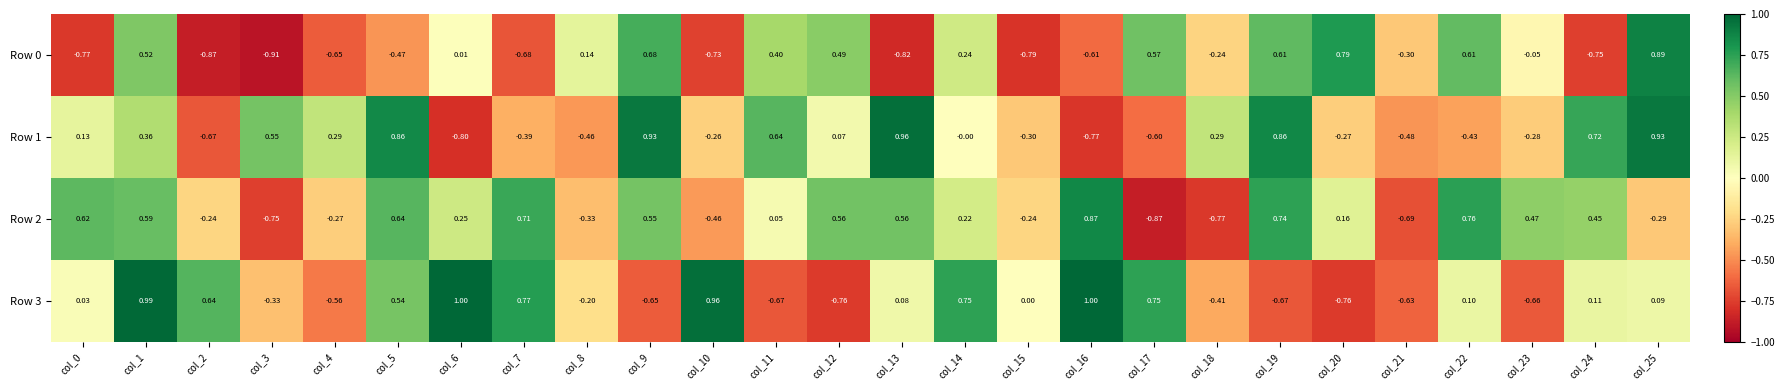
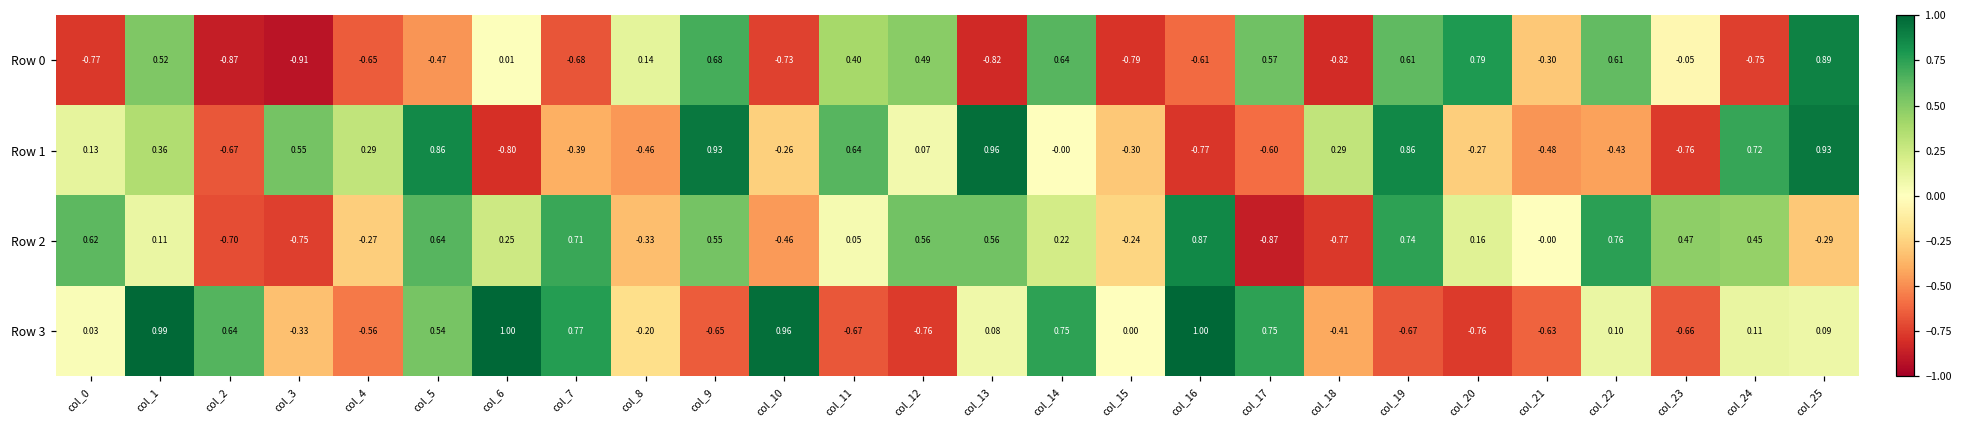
Row 0, col_14: 0.24 -> 0.64
Row 0, col_18: -0.24 -> -0.82
Row 1, col_23: -0.28 -> -0.76
Row 2, col_1: 0.59 -> 0.11
Row 2, col_2: -0.24 -> -0.70
Row 2, col_21: -0.69 -> -0.00
